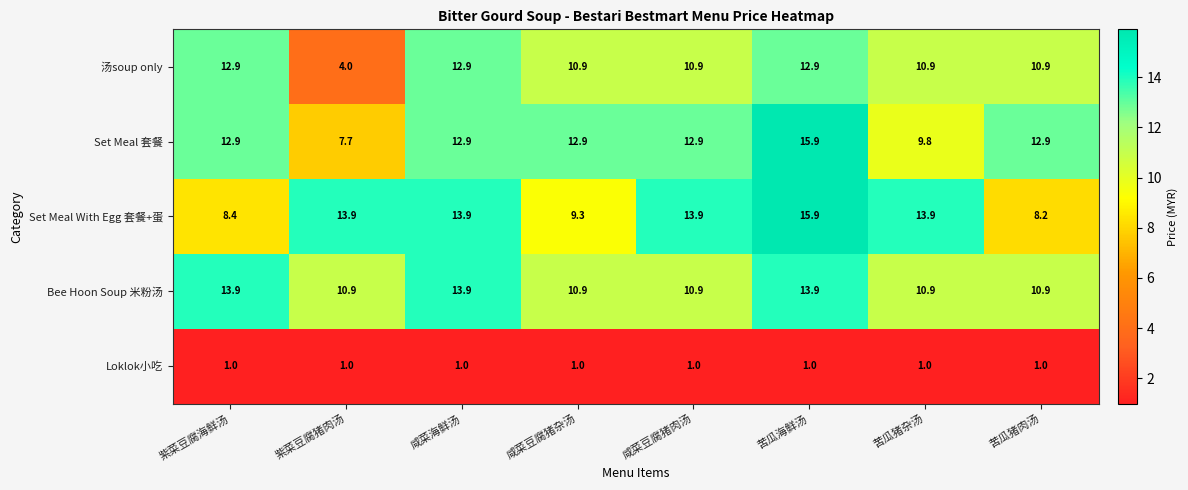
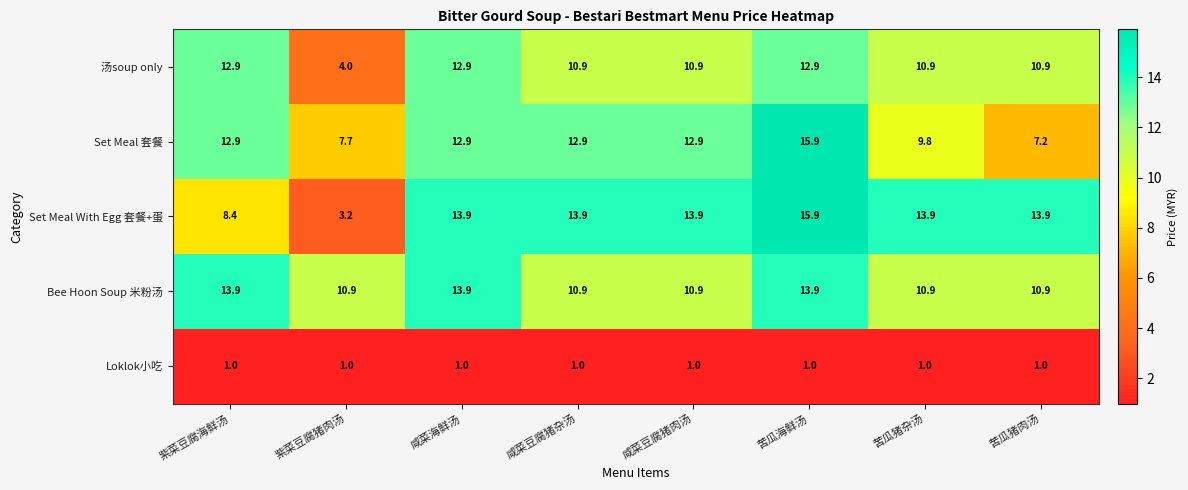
Set Meal 套餐, 苦瓜猪肉汤: 12.9 -> 7.2
Set Meal With Egg 套餐+蛋, 紫菜豆腐猪肉汤: 13.9 -> 3.2
Set Meal With Egg 套餐+蛋, 咸菜豆腐猪杂汤: 9.3 -> 13.9
Set Meal With Egg 套餐+蛋, 苦瓜猪肉汤: 8.2 -> 13.9
